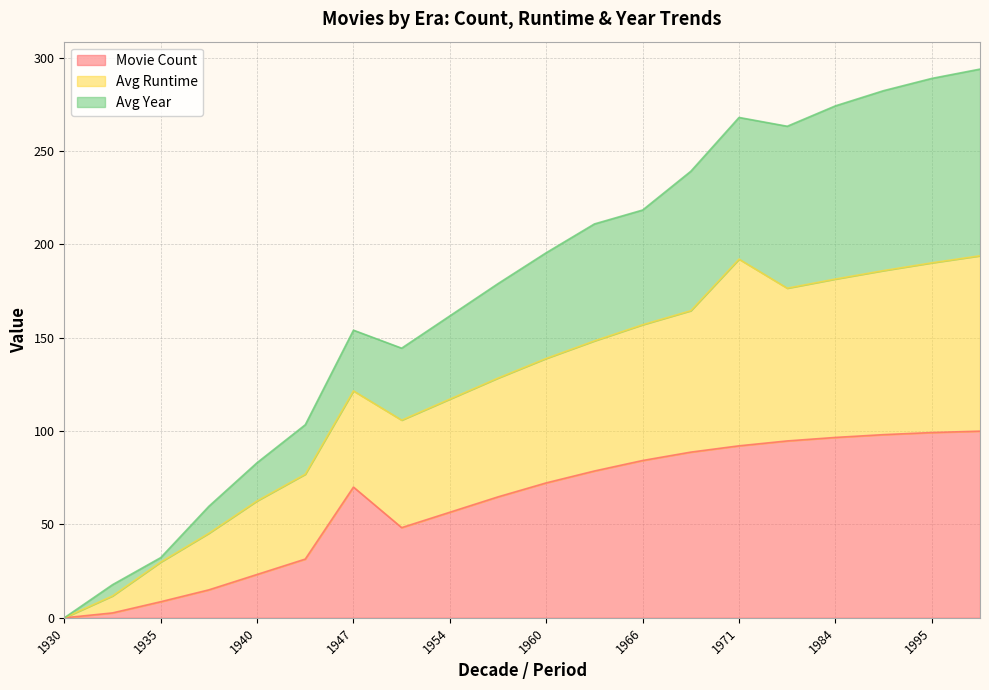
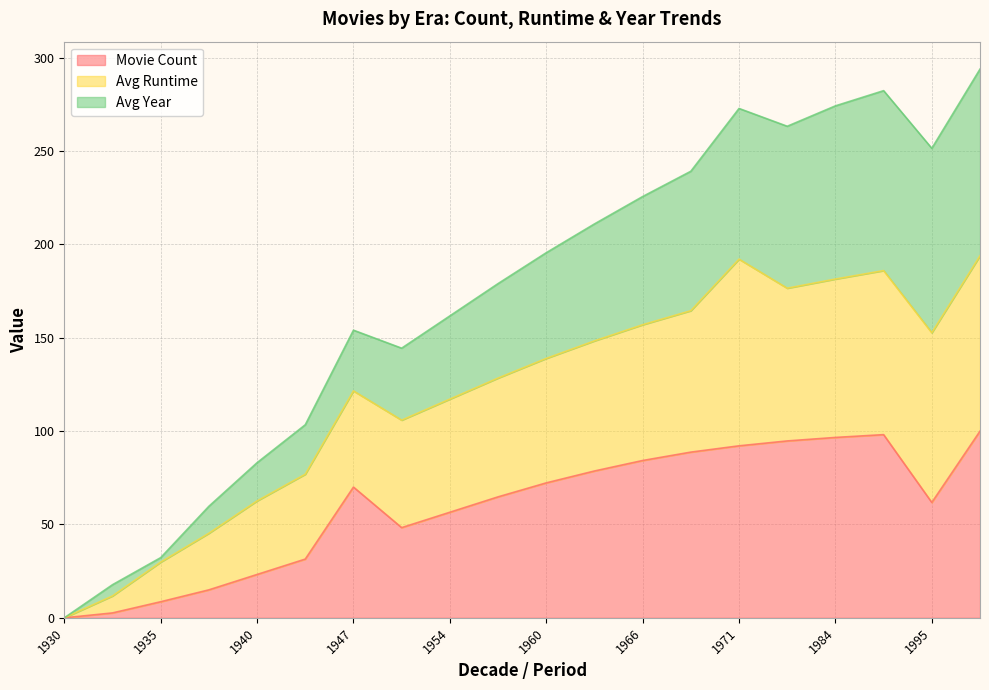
Avg Year, 1966: 61 -> 69
Avg Year, 1971: 76 -> 81
Movie Count, 1995: 99 -> 62
